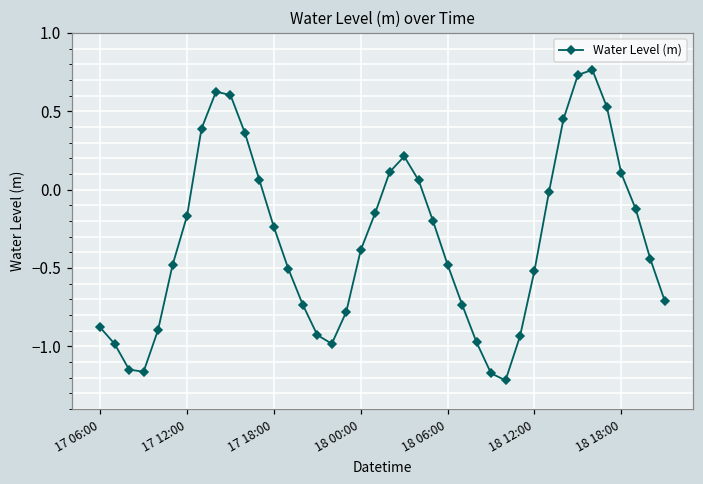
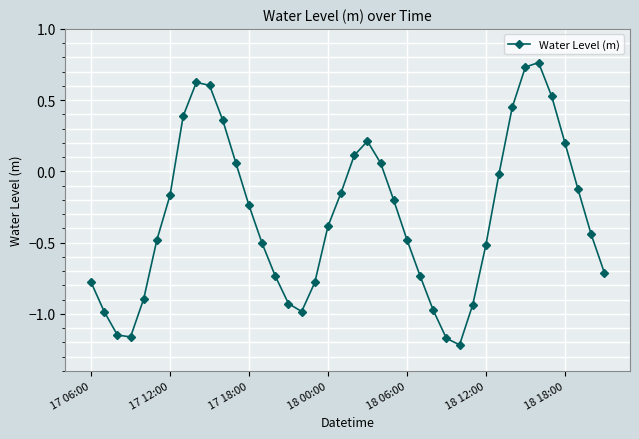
17 06:00: -0.88 -> -0.78
18 18:00: 0.10 -> 0.20
